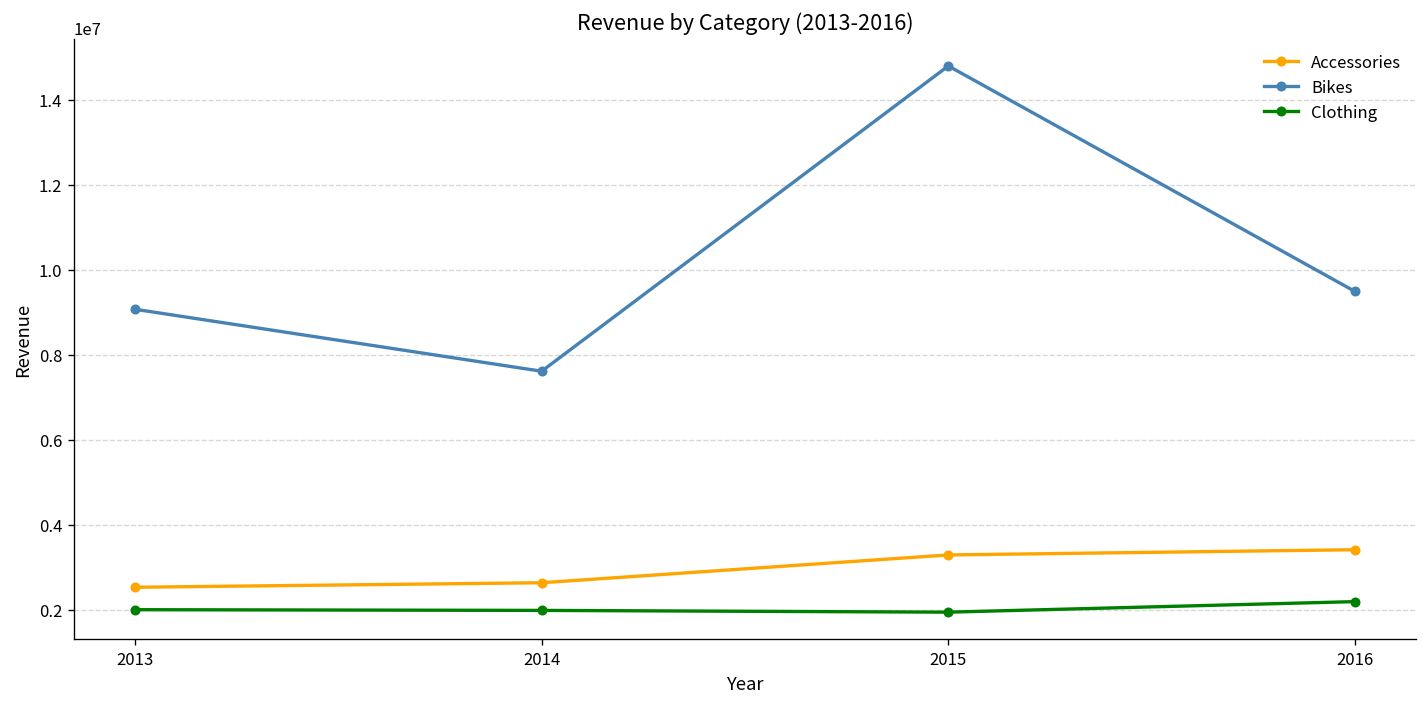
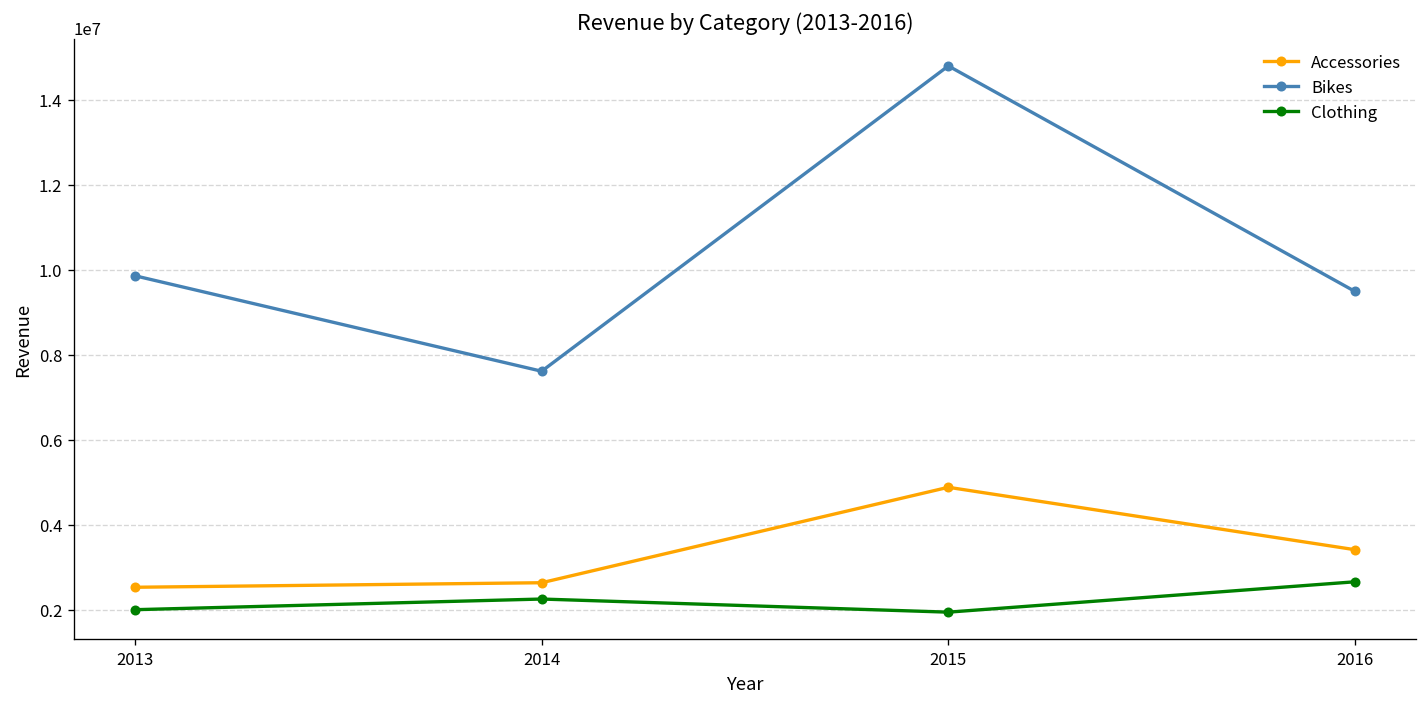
Bikes, 2013: 9100000 -> 9900000
Clothing, 2014: 2000000 -> 2200000
Accessories, 2015: 3300000 -> 4900000
Clothing, 2016: 2200000 -> 2700000
